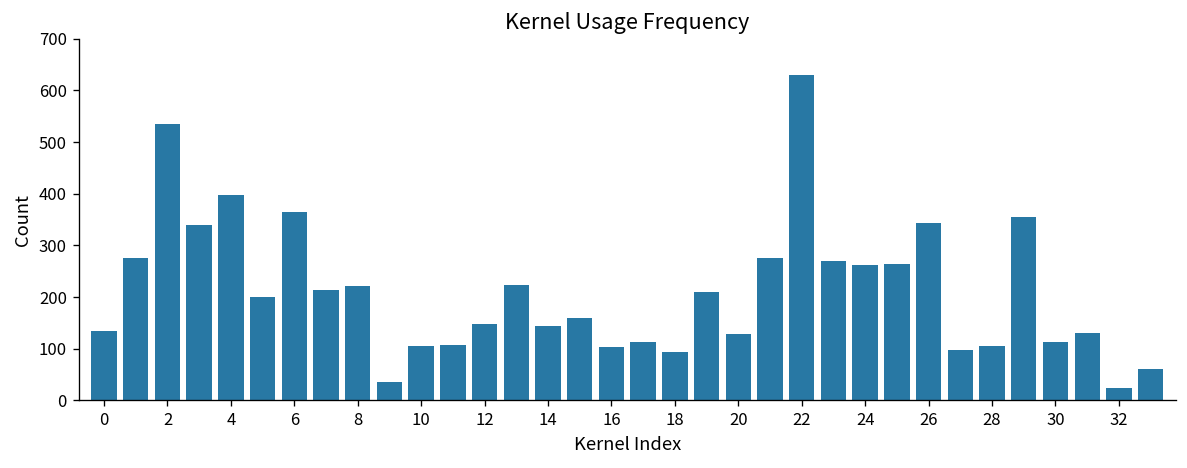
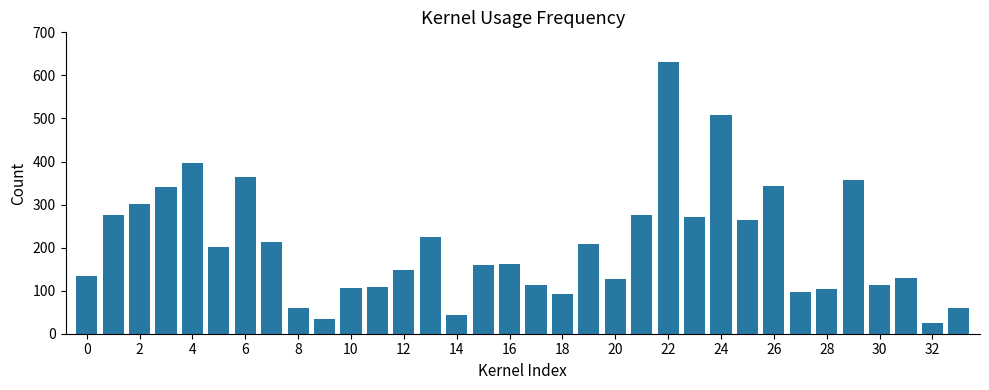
2: 540 -> 300
8: 220 -> 60
14: 140 -> 40
16: 100 -> 160
24: 260 -> 510
